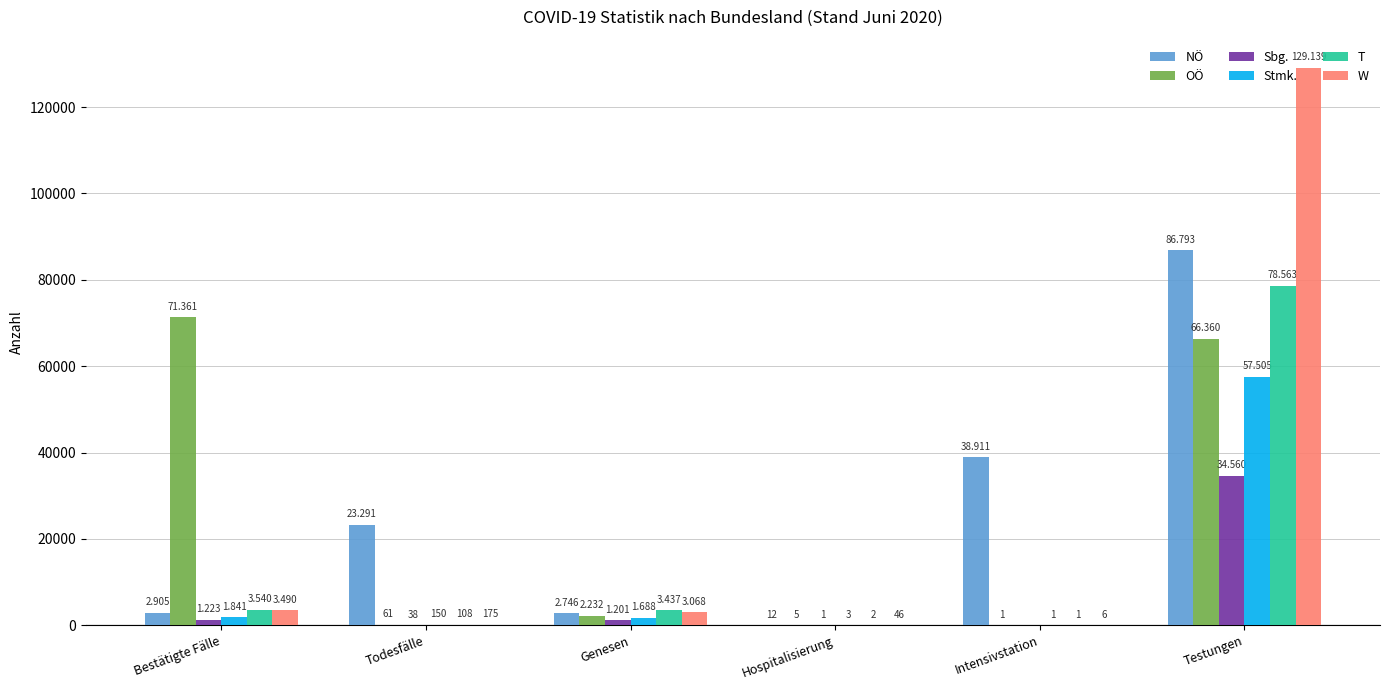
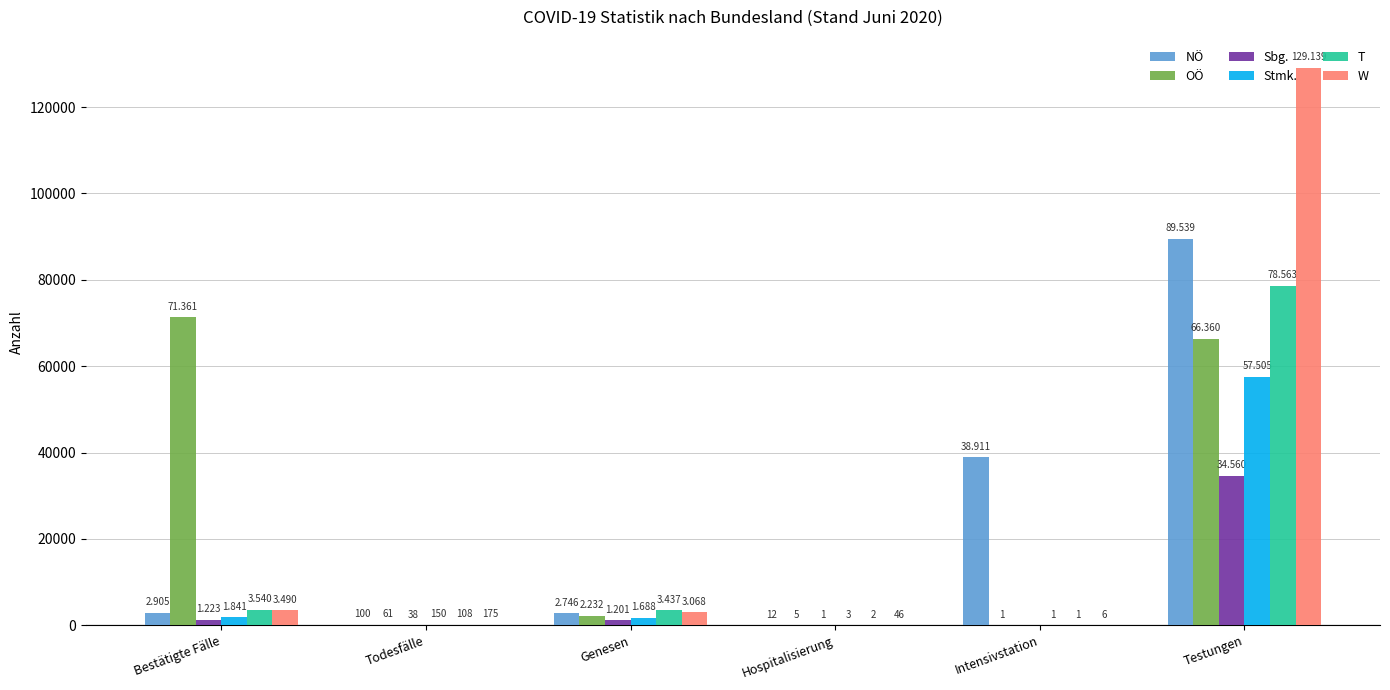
NÖ, Todesfälle: 23.291 -> 100
NÖ, Testungen: 86.793 -> 89.539
